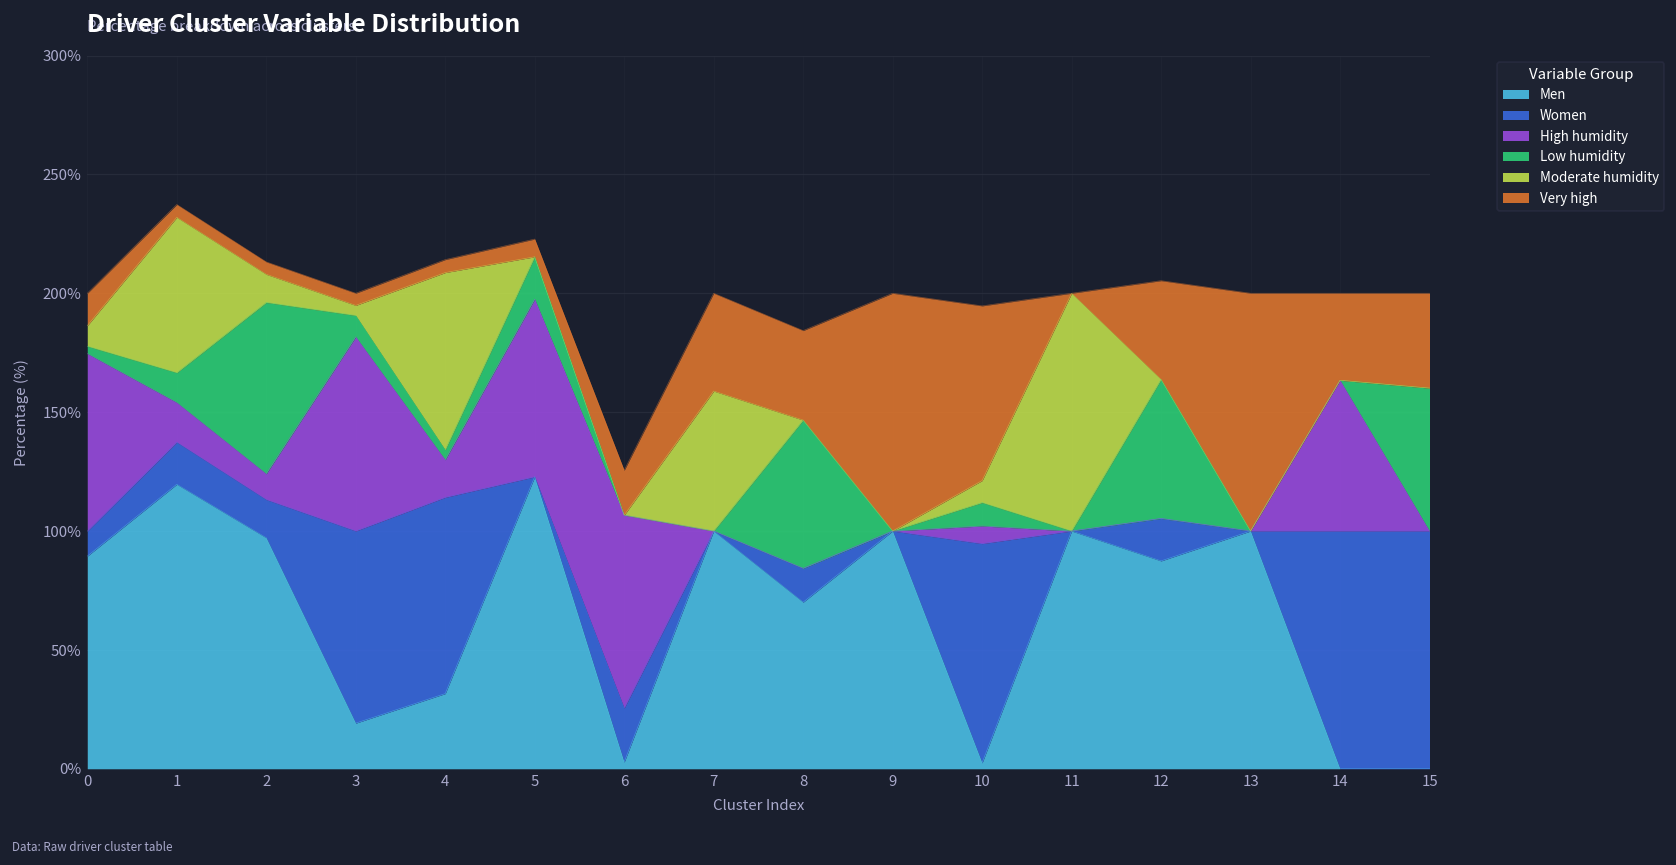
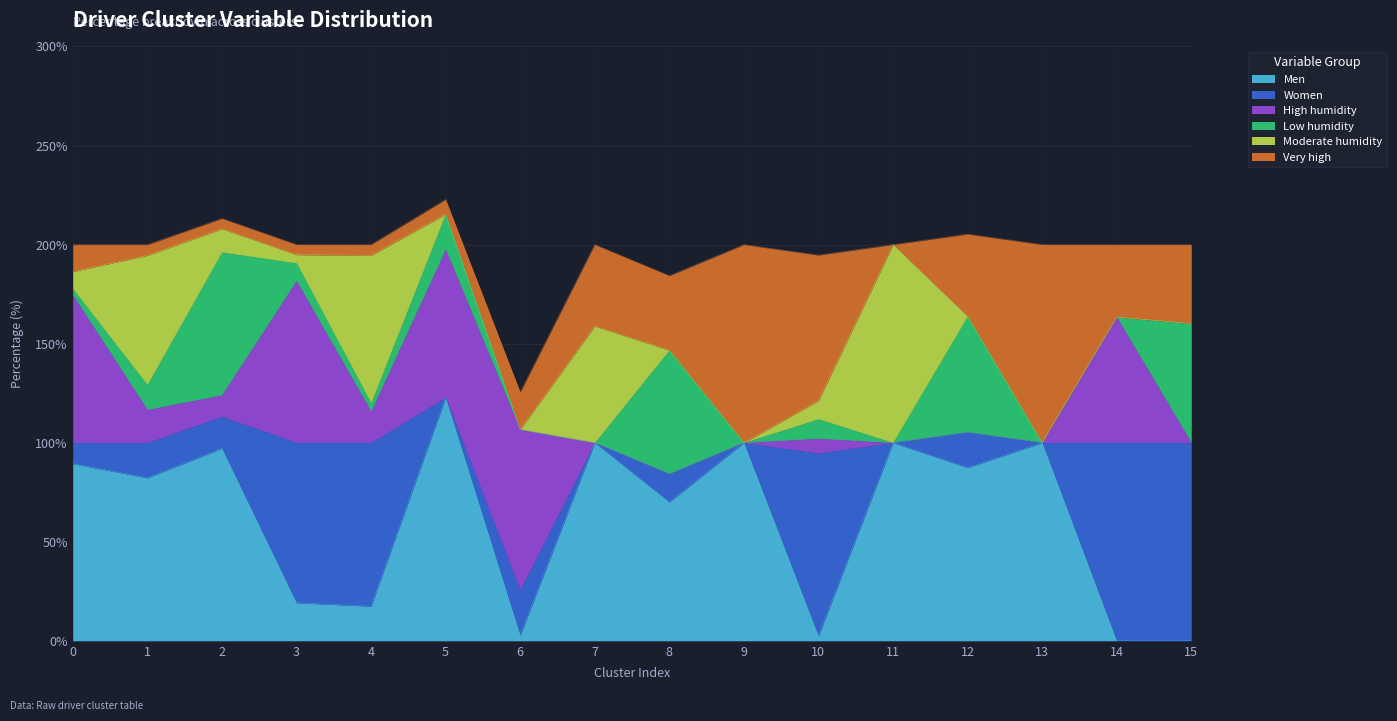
Men, 1: 120% -> 82%
Men, 4: 32% -> 17%
